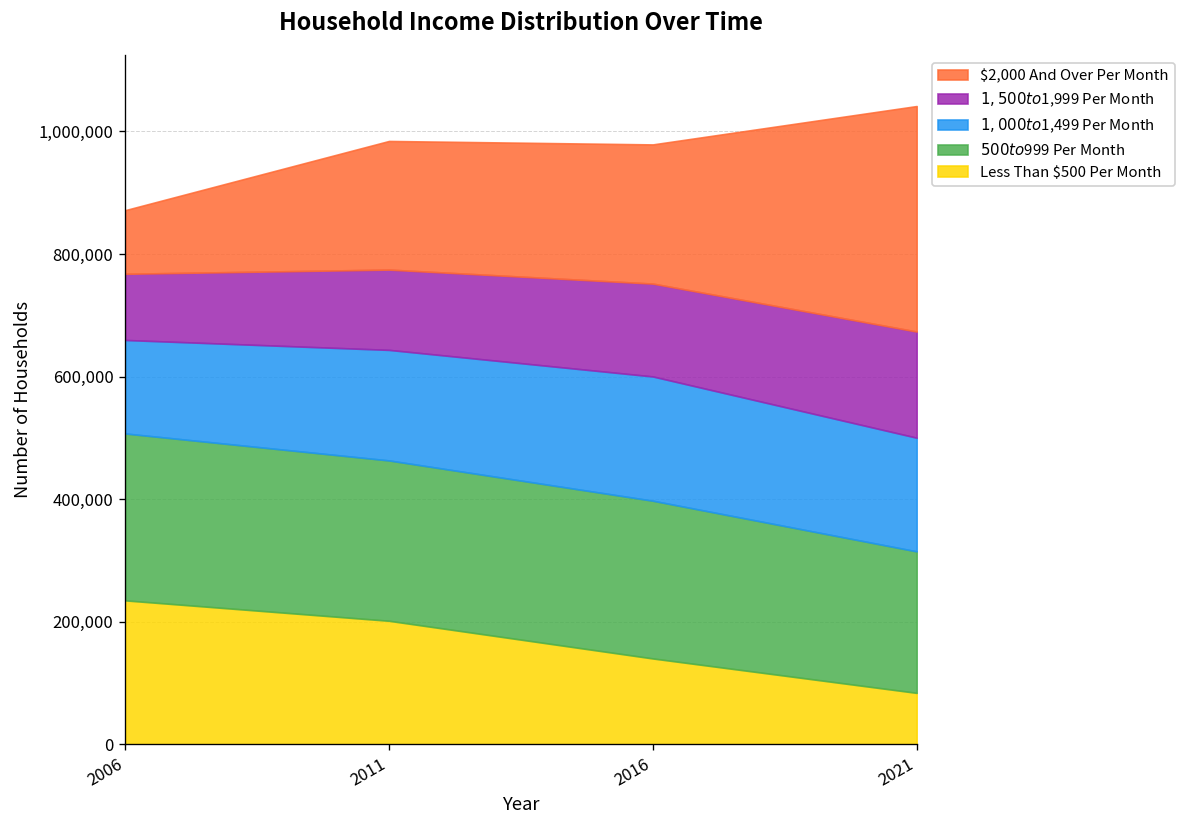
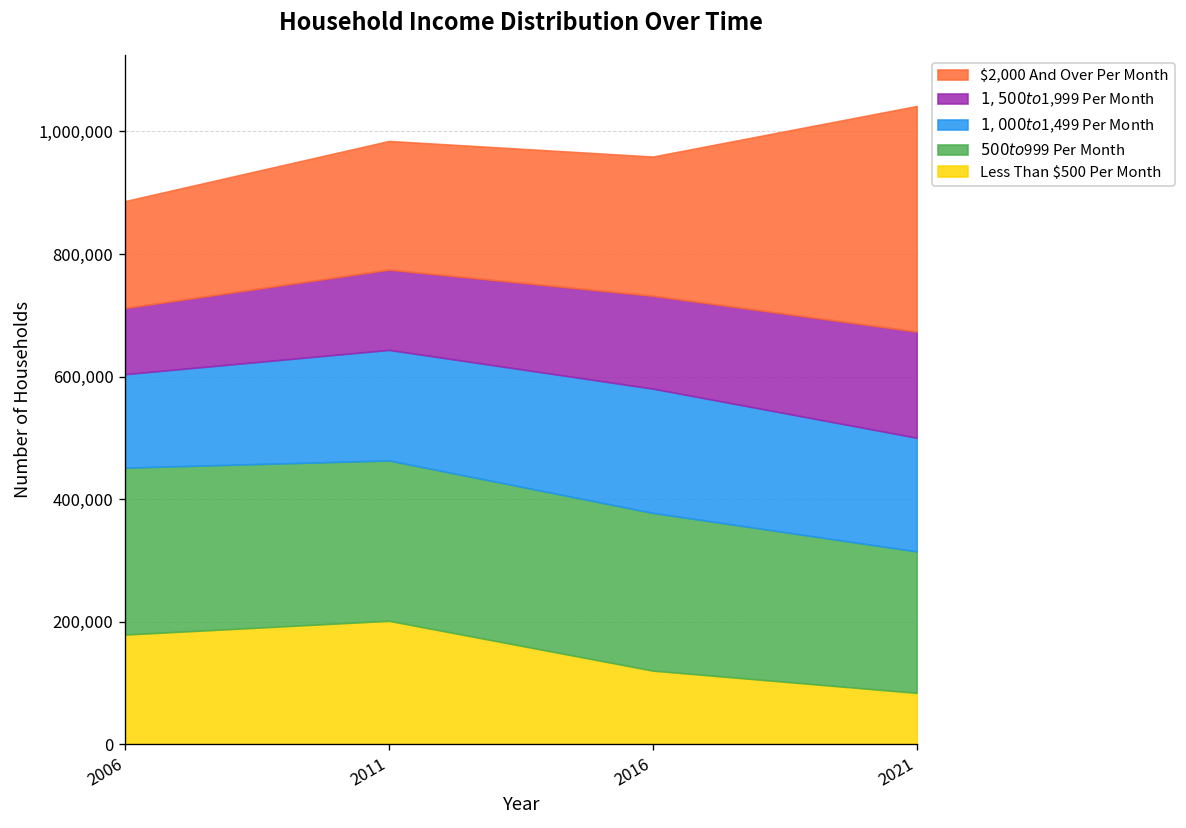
Less Than $500 Per Month, 2006: 230,000 -> 180,000
$2,000 And Over Per Month, 2006: 100,000 -> 170,000
Less Than $500 Per Month, 2016: 140,000 -> 120,000
